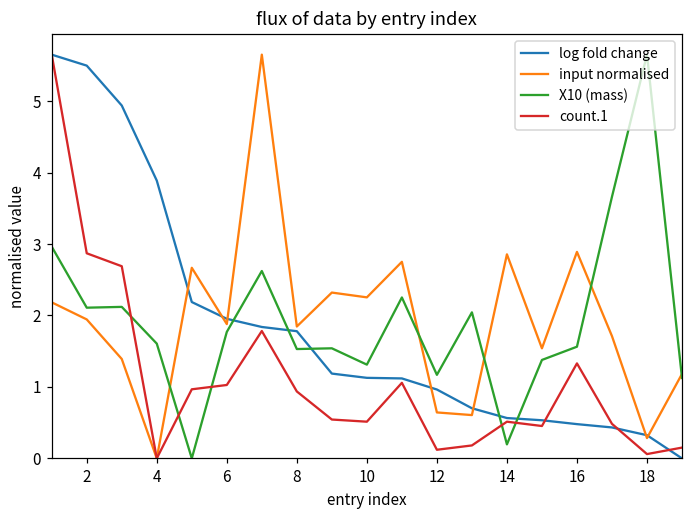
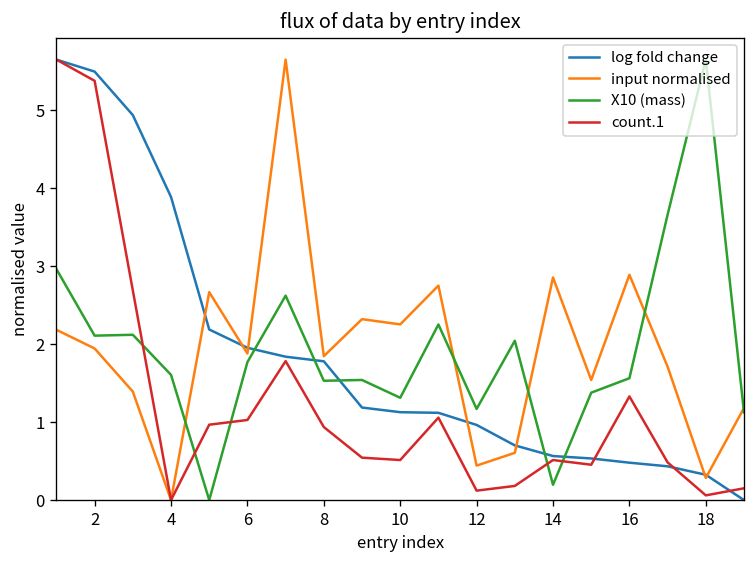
count.1, 2: 2.9 -> 5.4
input normalised, 12: 0.6 -> 0.4
